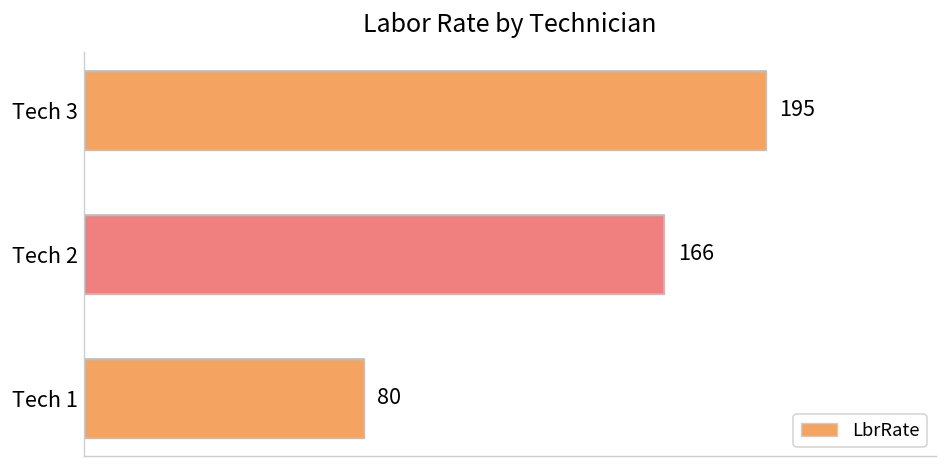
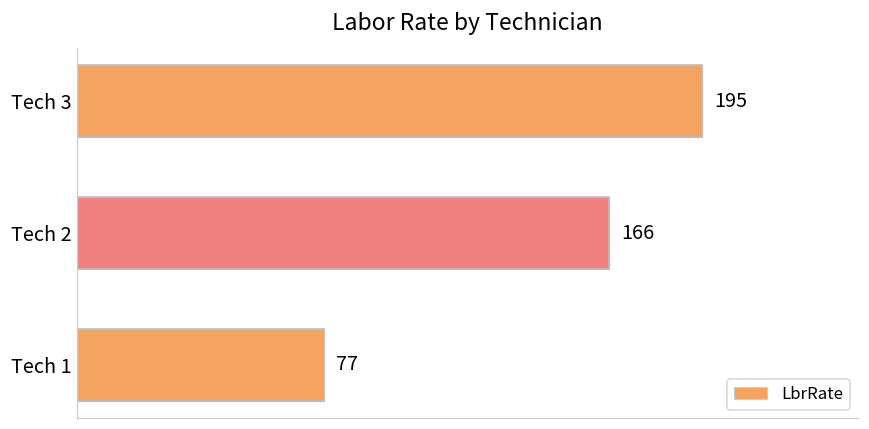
Tech 1: 80 -> 77
